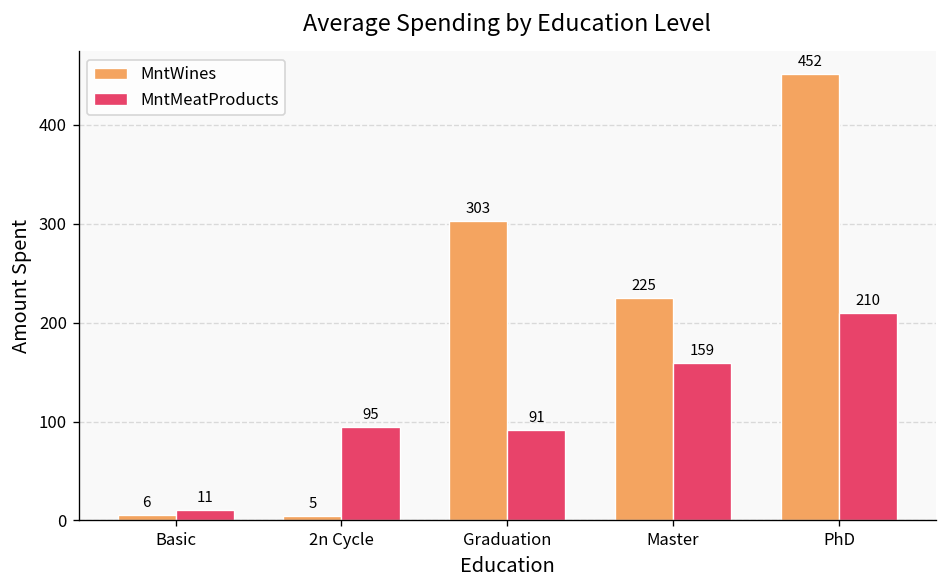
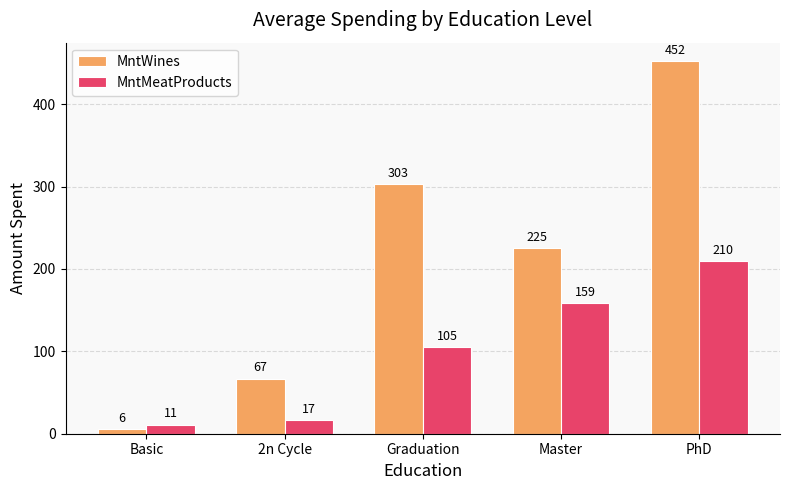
MntWines, 2n Cycle: 5 -> 67
MntMeatProducts, 2n Cycle: 95 -> 17
MntMeatProducts, Graduation: 91 -> 105
